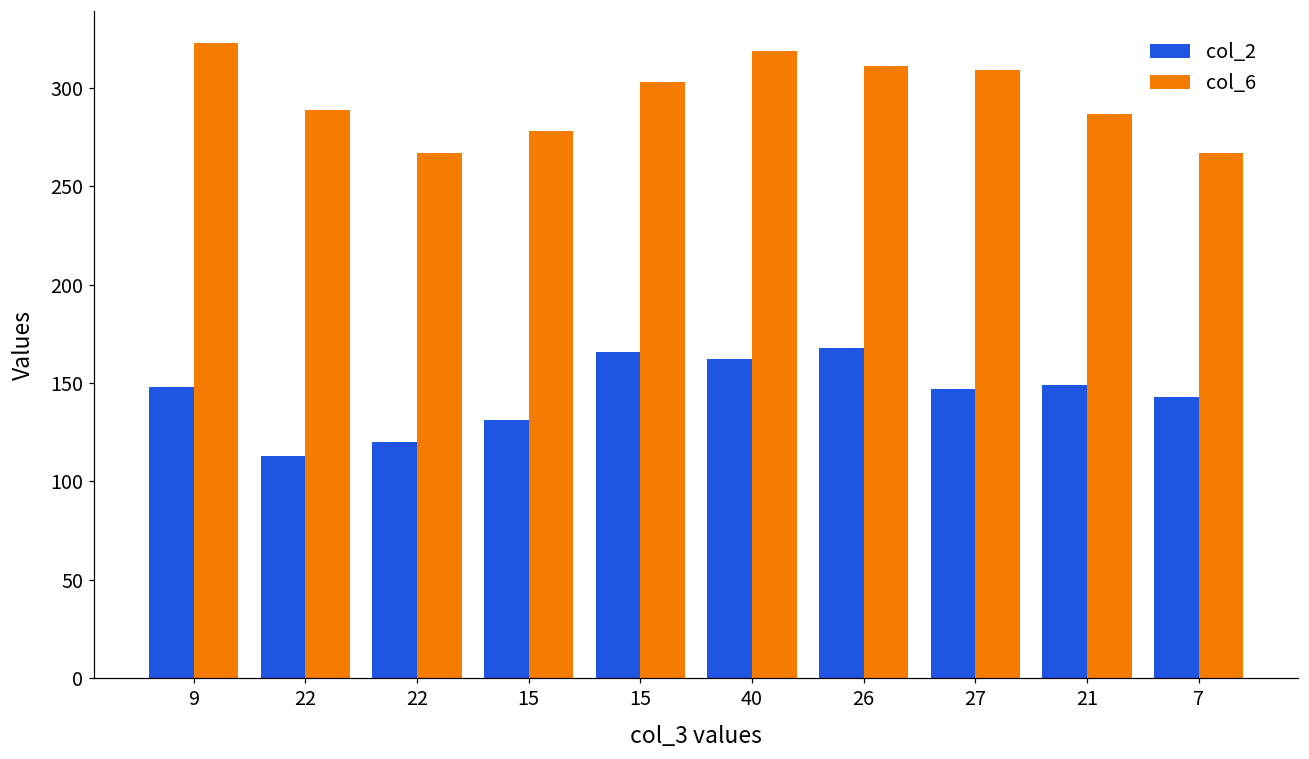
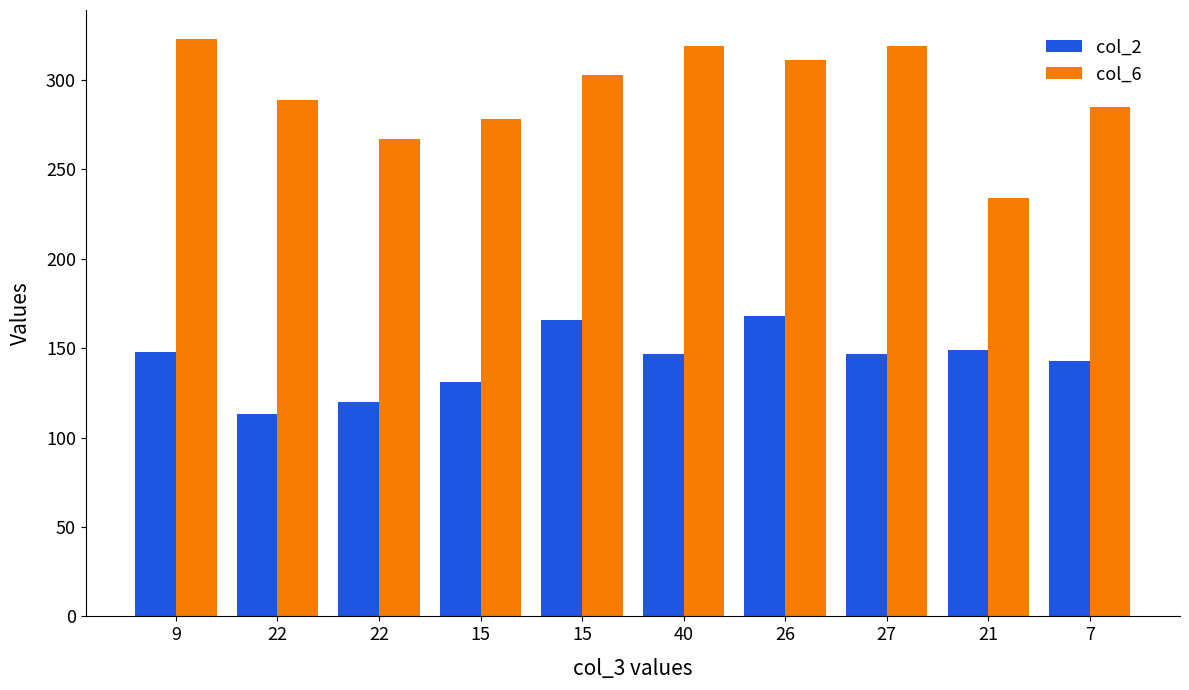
col_2, 40: 162 -> 147
col_6, 27: 309 -> 319
col_6, 21: 287 -> 234
col_6, 7: 267 -> 285
